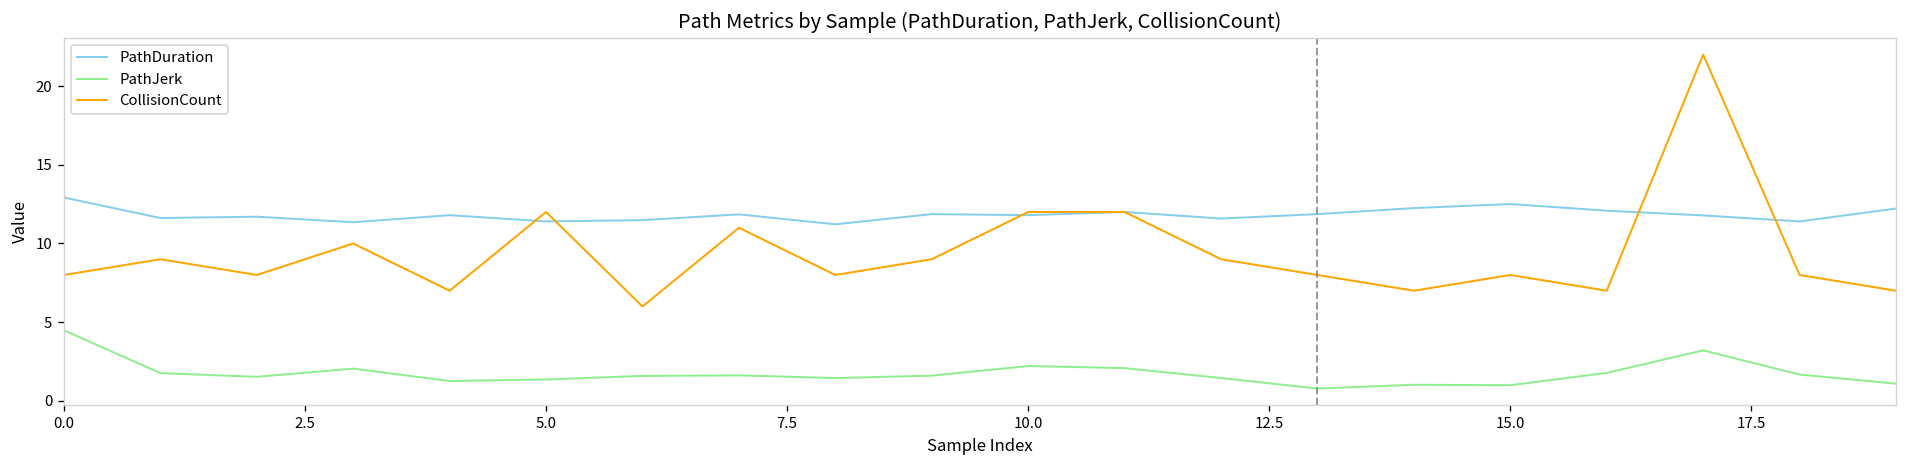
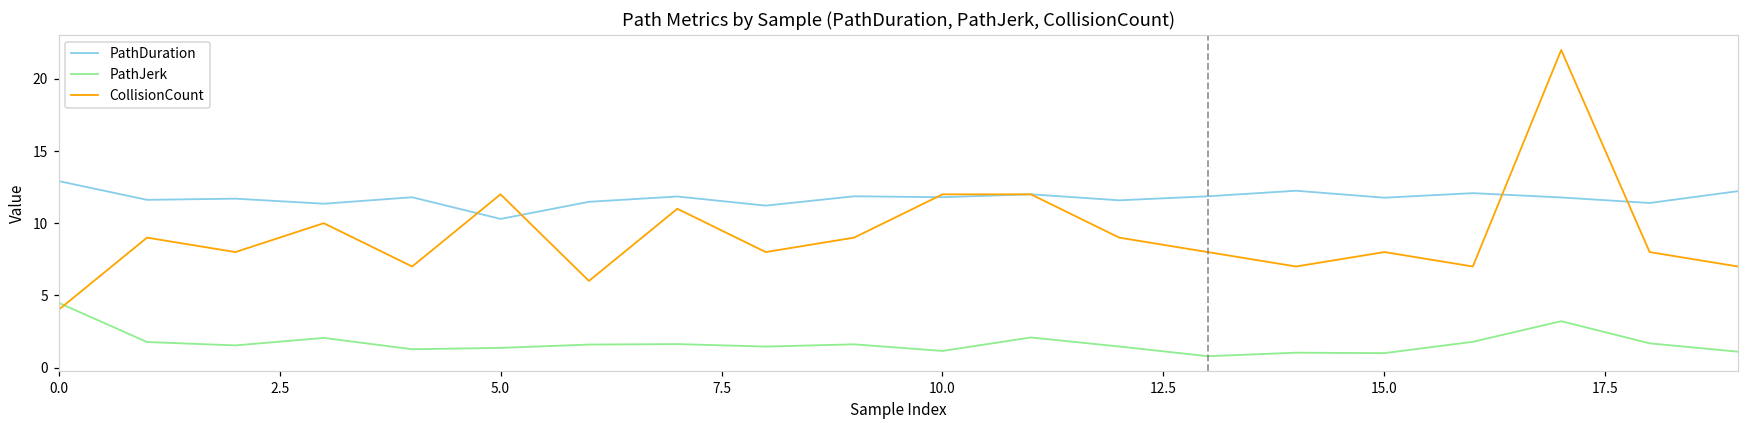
CollisionCount, 0.0: 8 -> 4
PathDuration, 5.0: 11.4 -> 10.3
PathJerk, 10.0: 2.2 -> 1.1
PathDuration, 15.0: 12.5 -> 11.8
